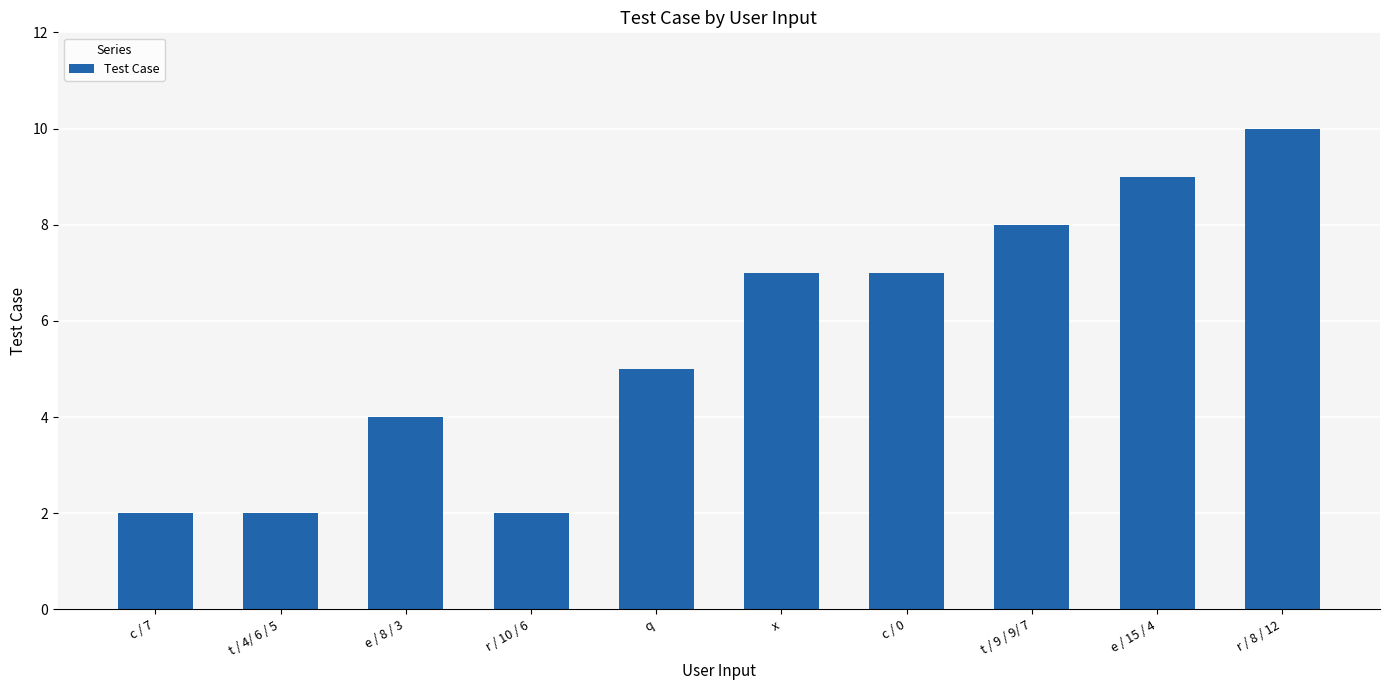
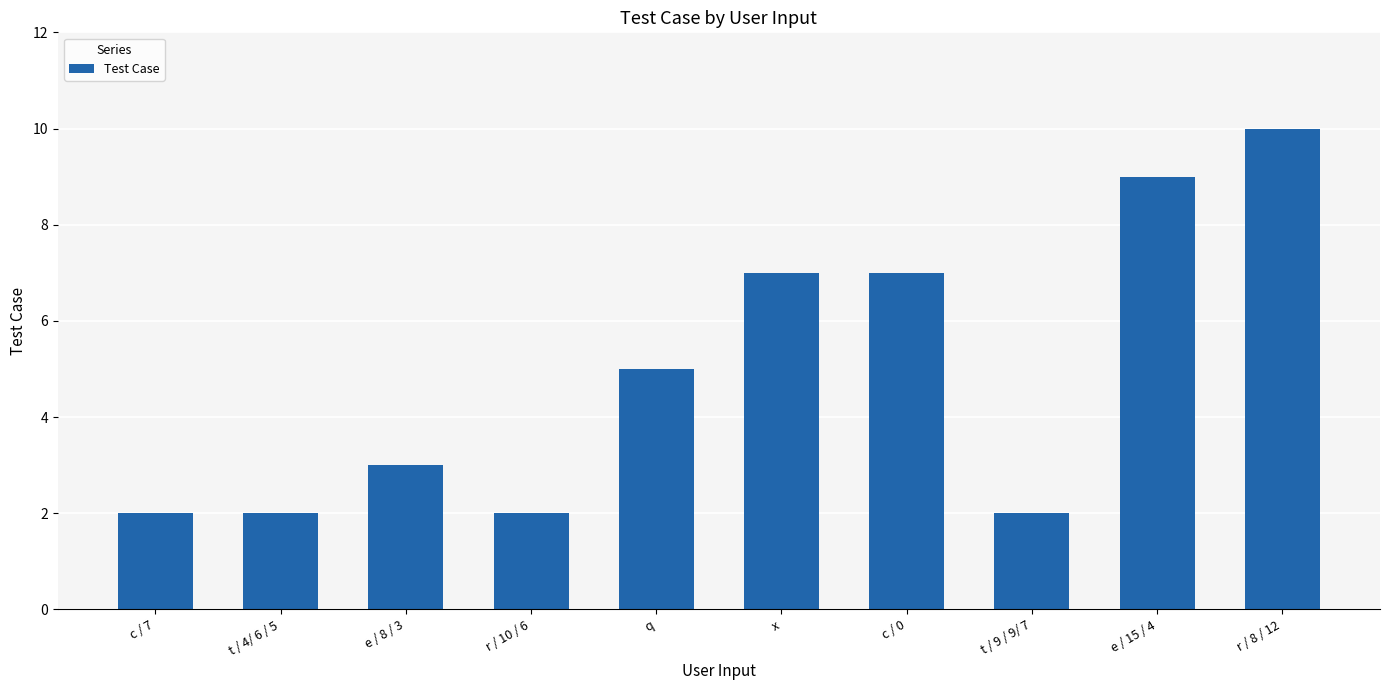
e / 8 / 3: 4 -> 3
t / 9 / 9/ 7: 8 -> 2
